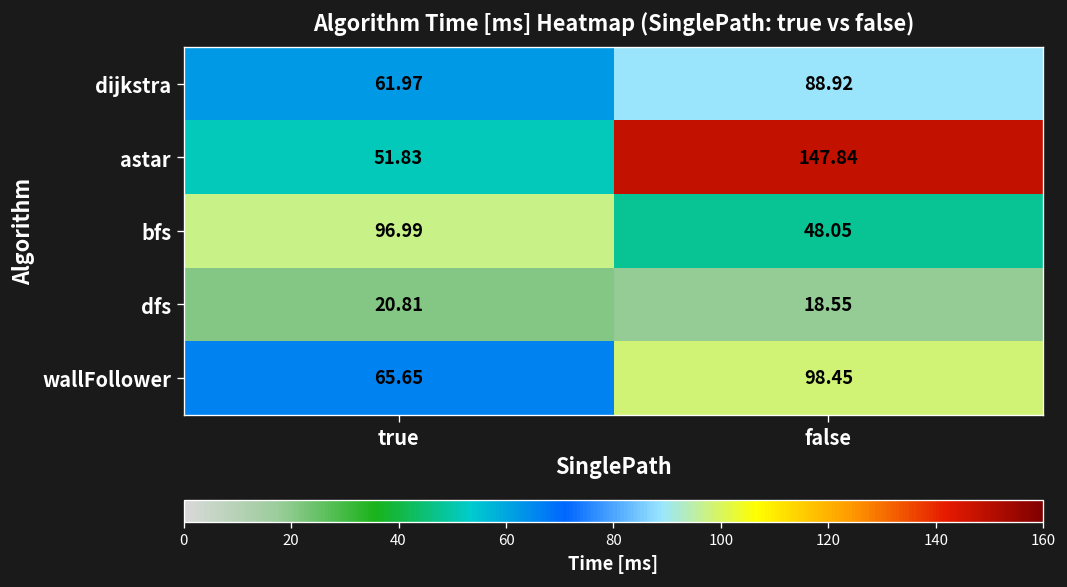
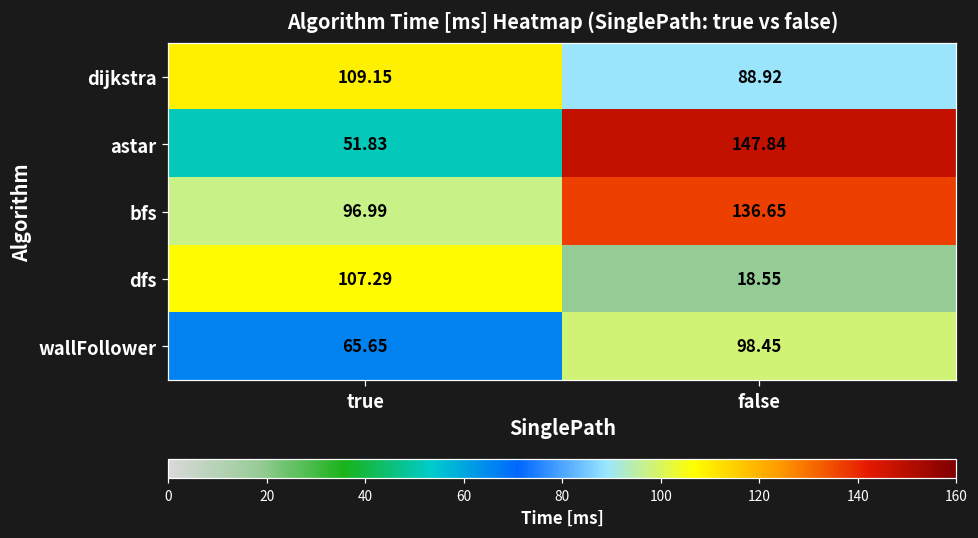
dijkstra, true: 61.97 -> 109.15
bfs, false: 48.05 -> 136.65
dfs, true: 20.81 -> 107.29
